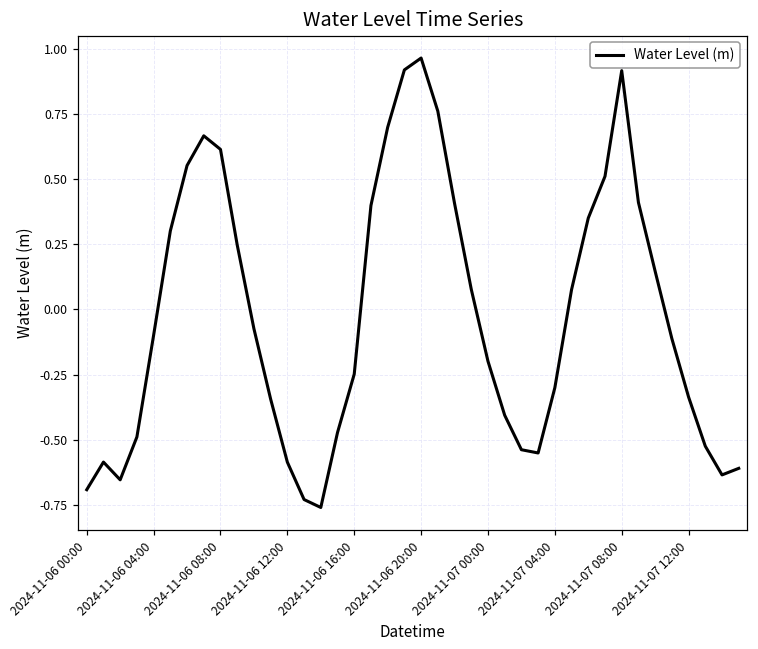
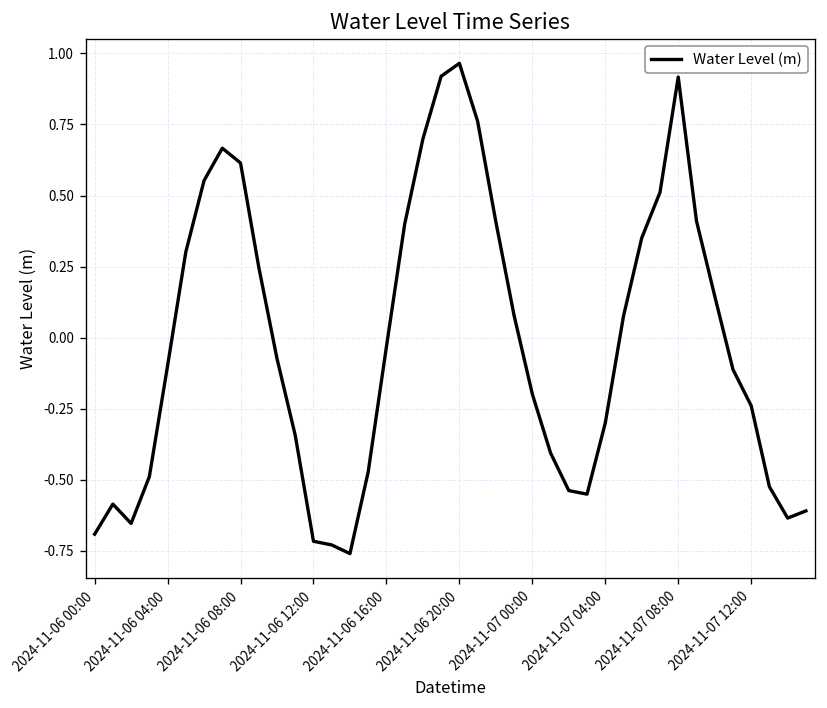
2024-11-06 12:00: -0.59 -> -0.72
2024-11-06 16:00: -0.25 -> -0.03
2024-11-07 12:00: -0.34 -> -0.24
